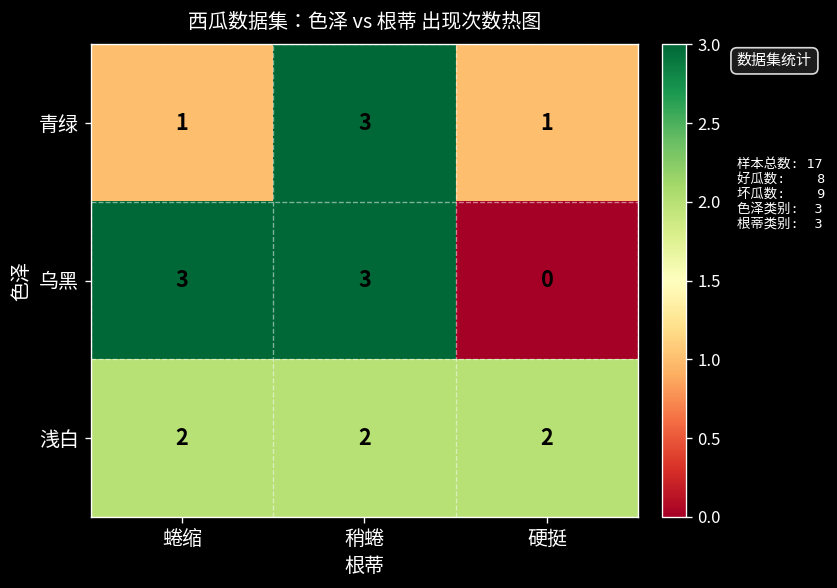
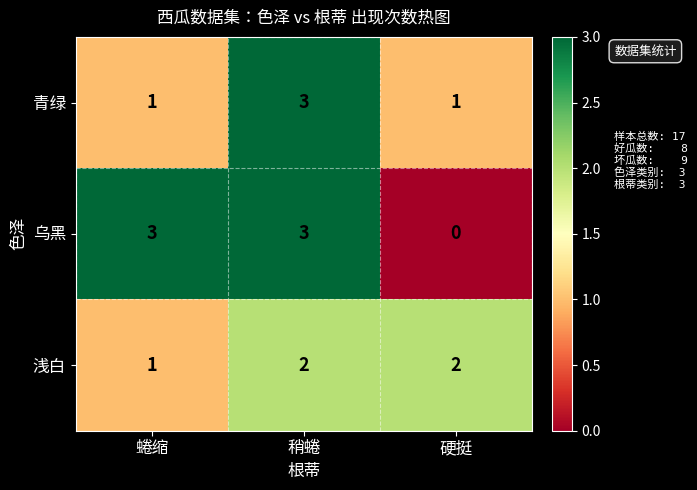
浅白, 蜷缩: 2 -> 1
